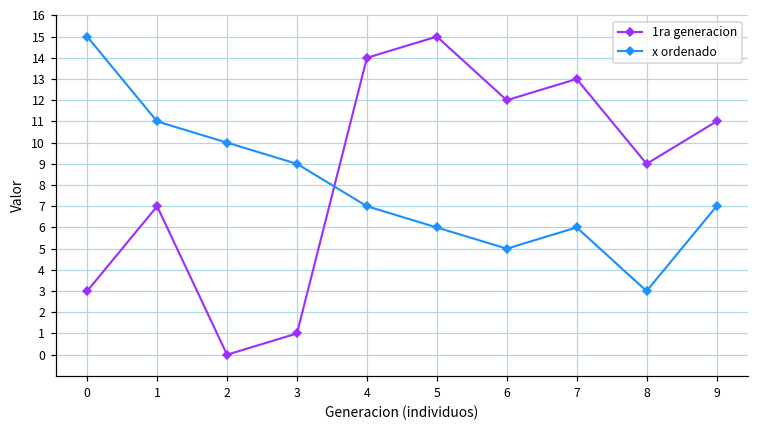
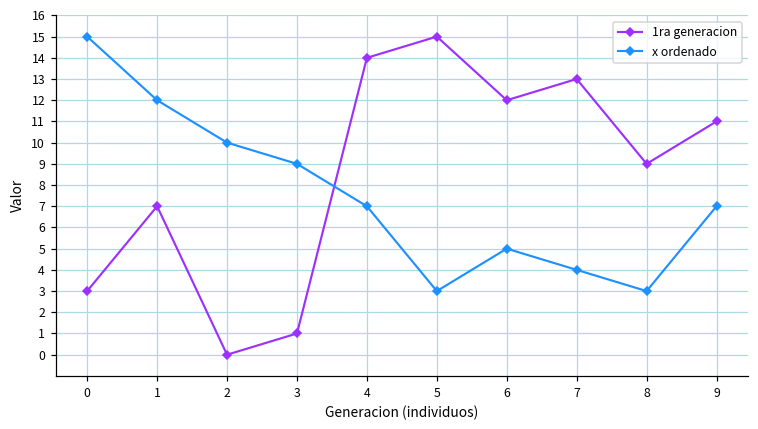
x ordenado, 1: 11 -> 12
x ordenado, 5: 6 -> 3
x ordenado, 7: 6 -> 4
